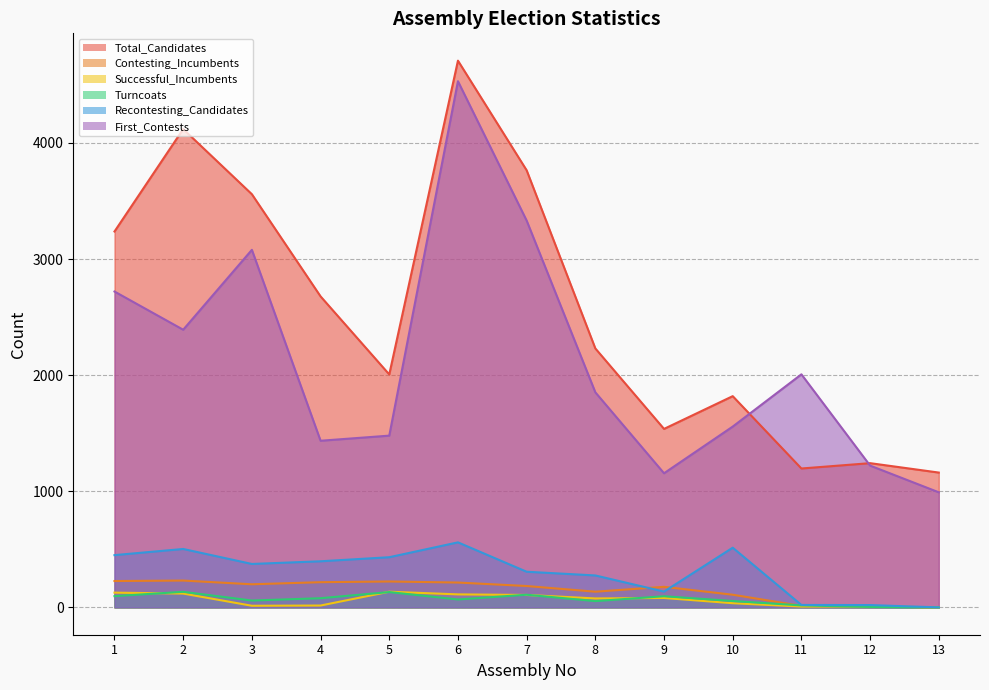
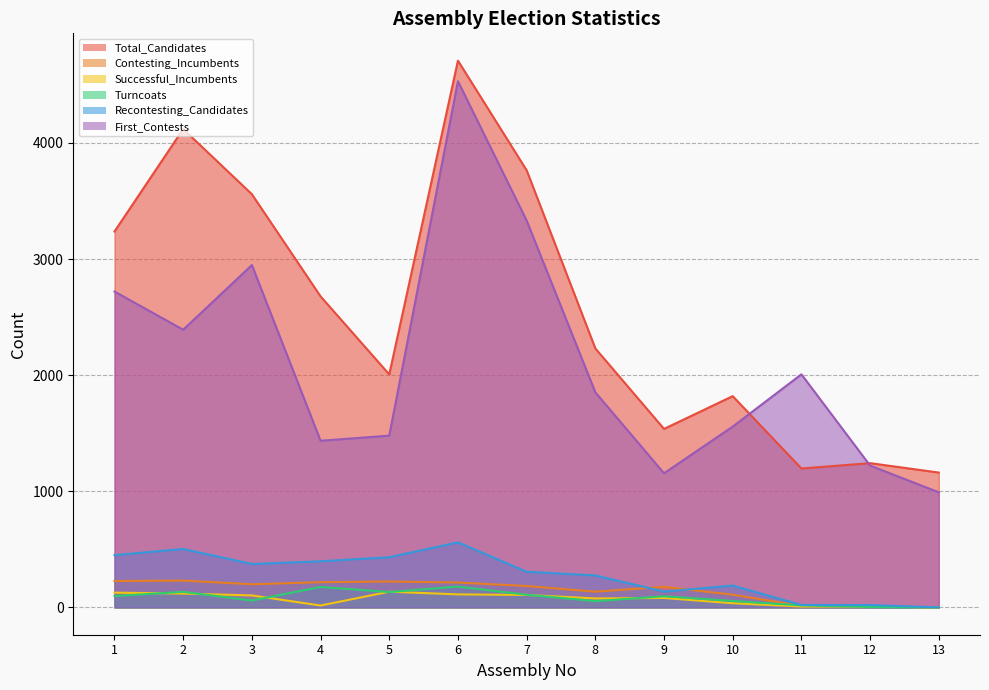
Successful_Incumbents, 3: 10 -> 100
First_Contests, 3: 3080 -> 2950
Turncoats, 4: 80 -> 180
Turncoats, 6: 70 -> 180
Recontesting_Candidates, 10: 510 -> 190
